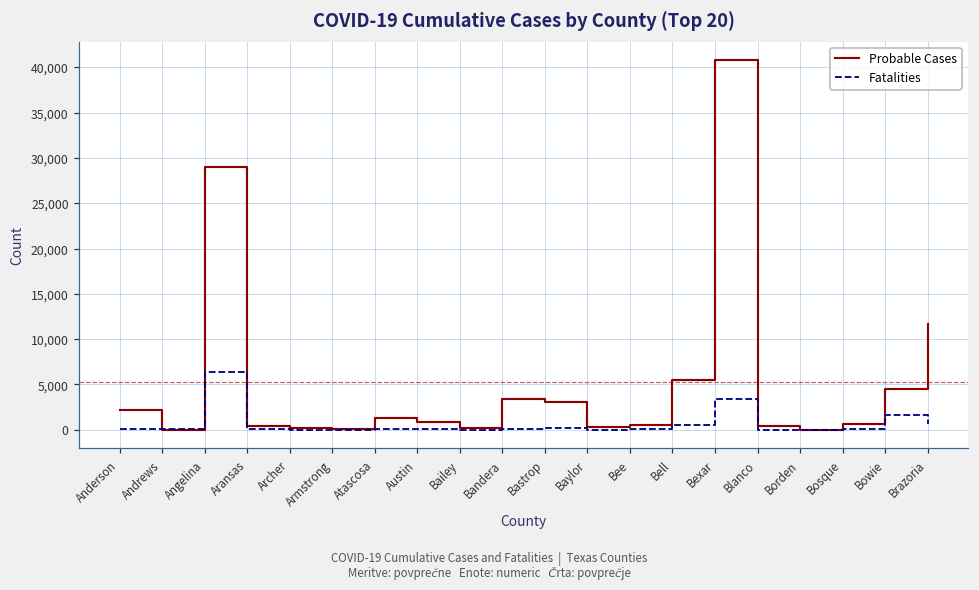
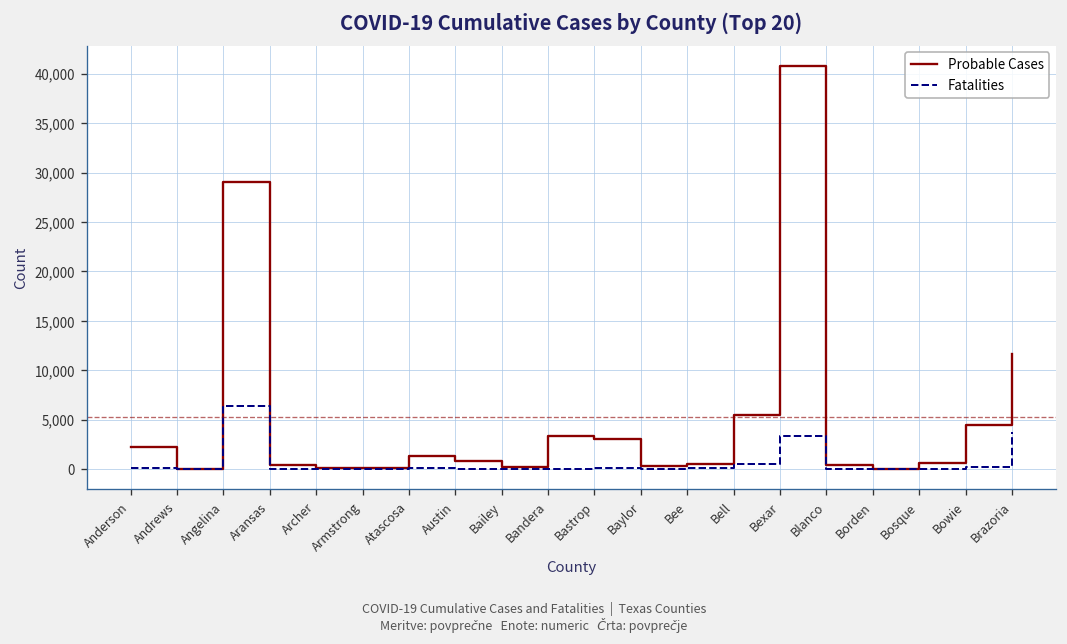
Fatalities, Bowie: 2,000 -> 0
Fatalities, Brazoria: 1,000 -> 4,000
